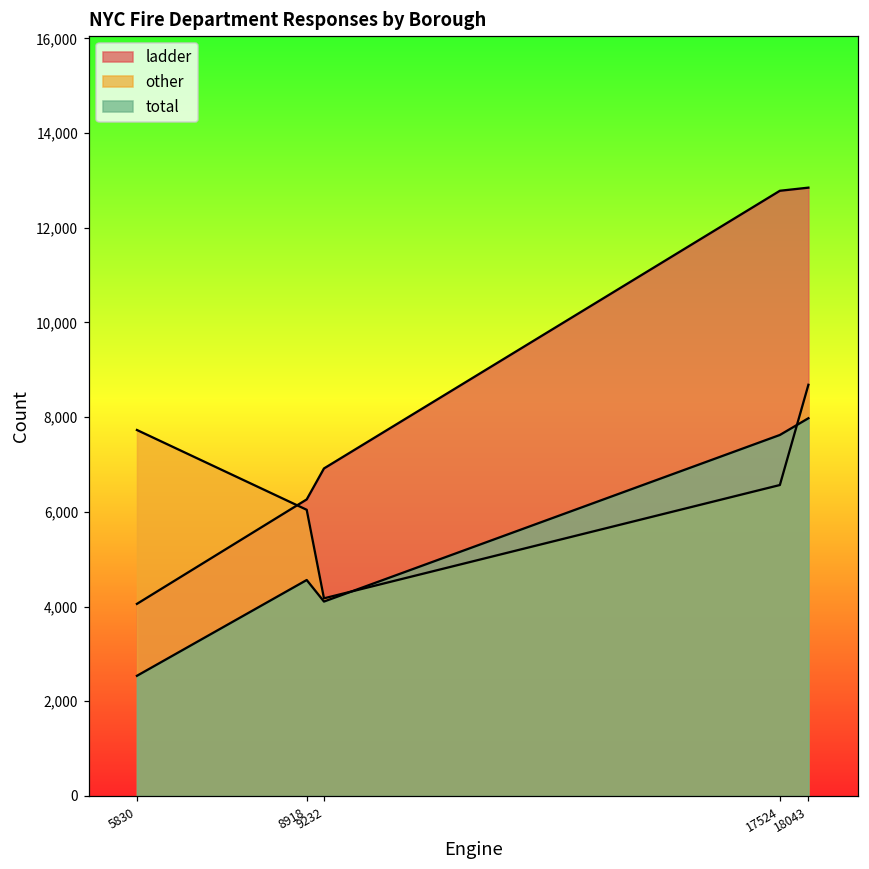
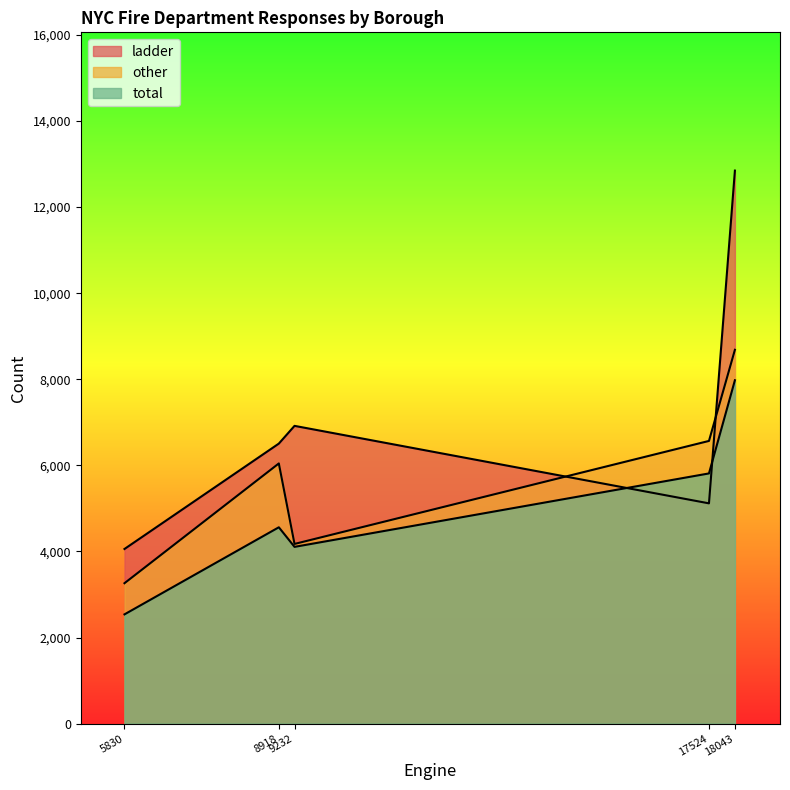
other, 5830: 7,700 -> 3,300
ladder, 8918: 6,300 -> 6,500
ladder, 17524: 12,800 -> 5,100
total, 17524: 7,600 -> 5,800
